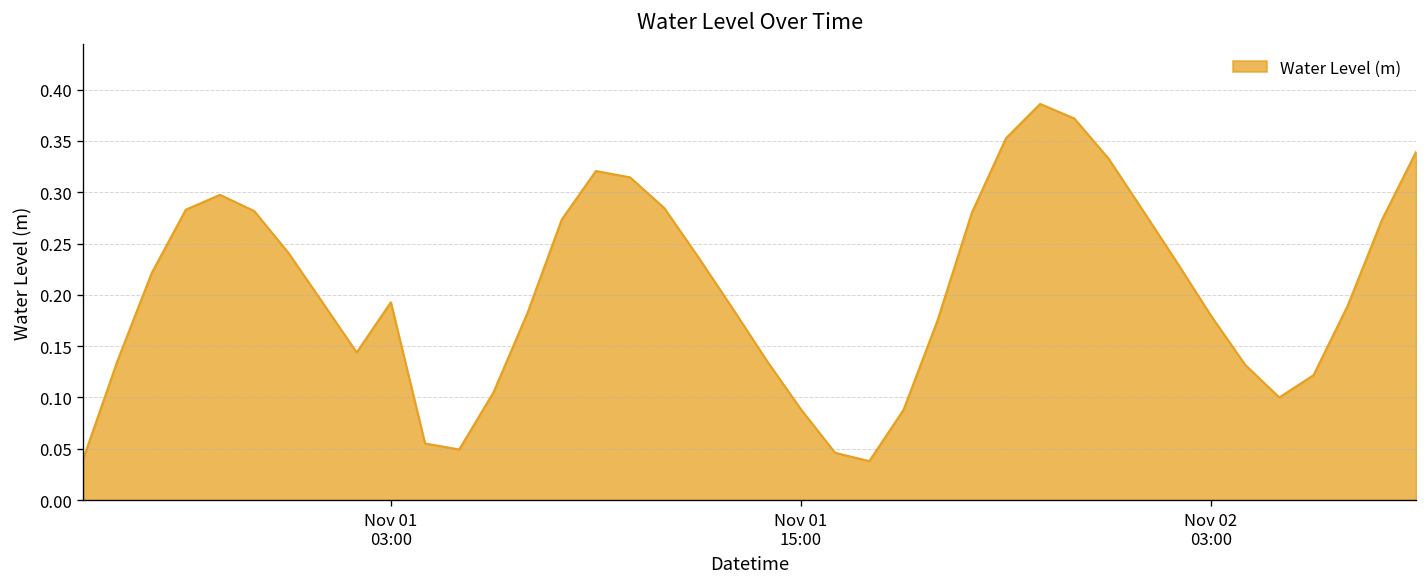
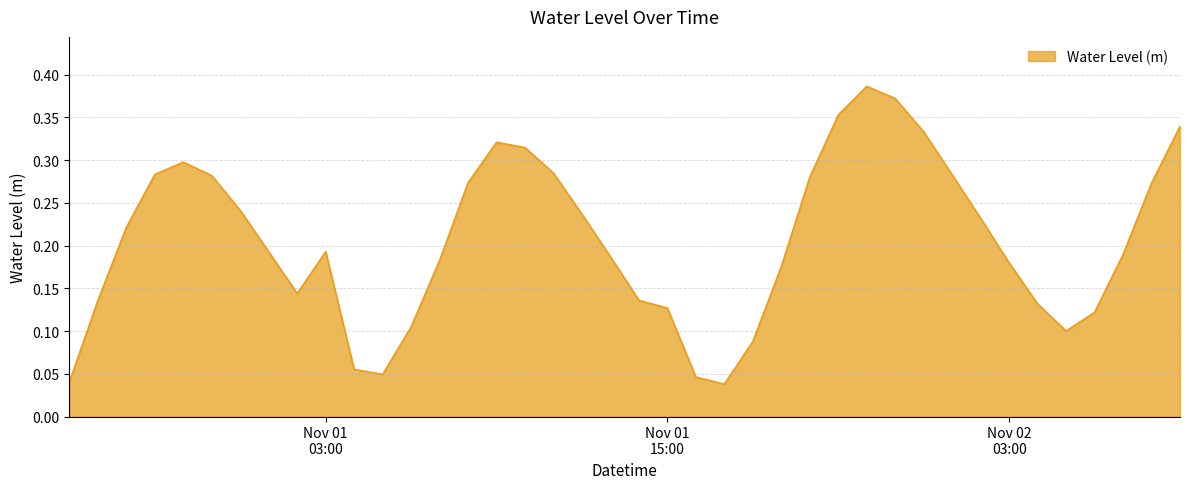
Nov 01 15:00: 0.09 -> 0.13
